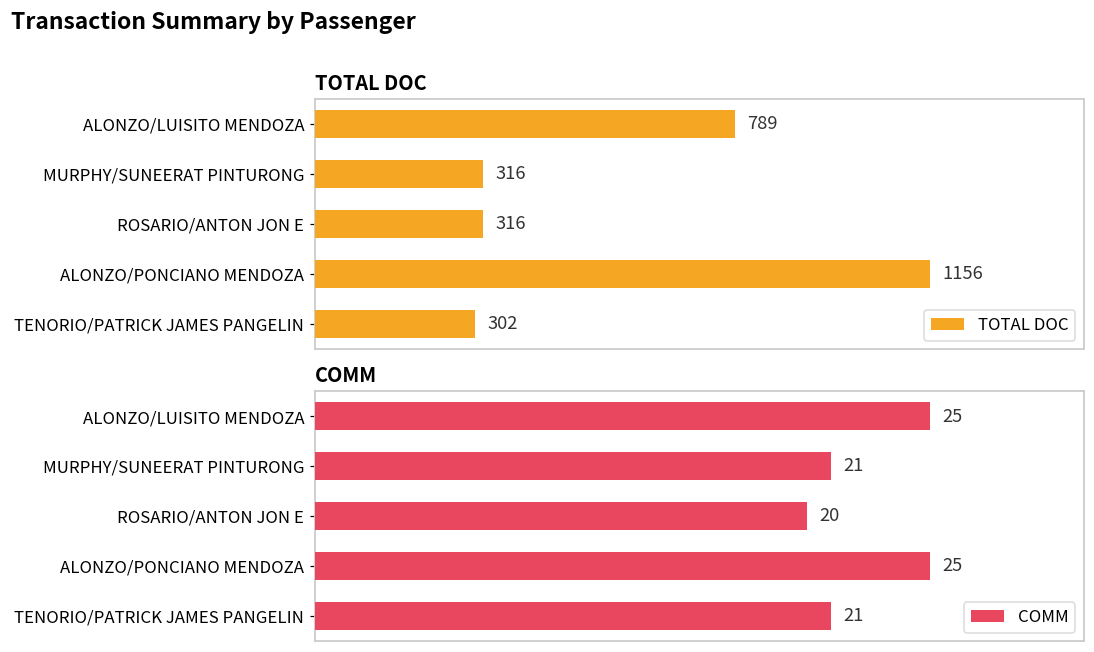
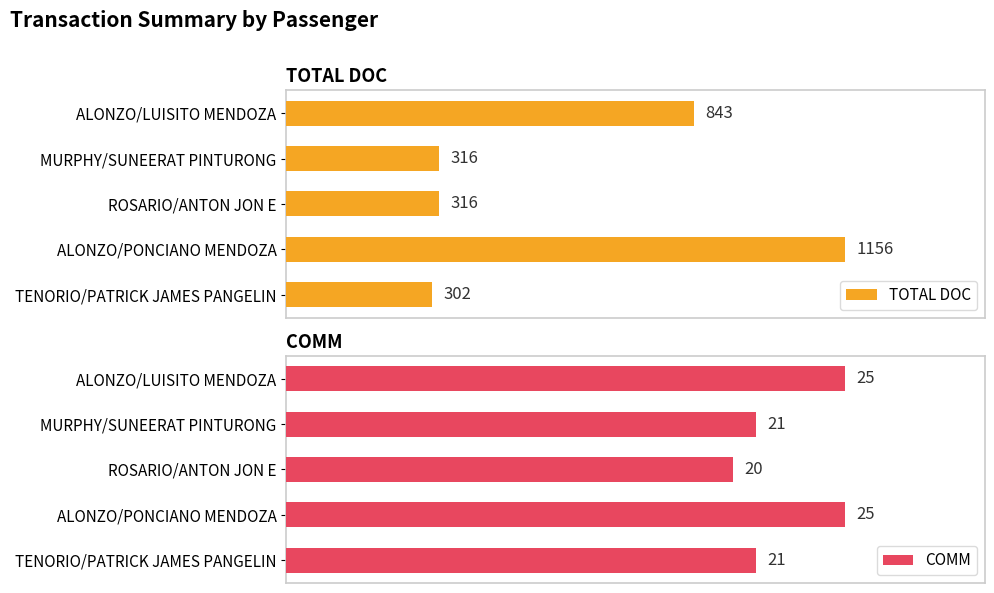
TOTAL DOC, ALONZO/LUISITO MENDOZA: 789 -> 843
